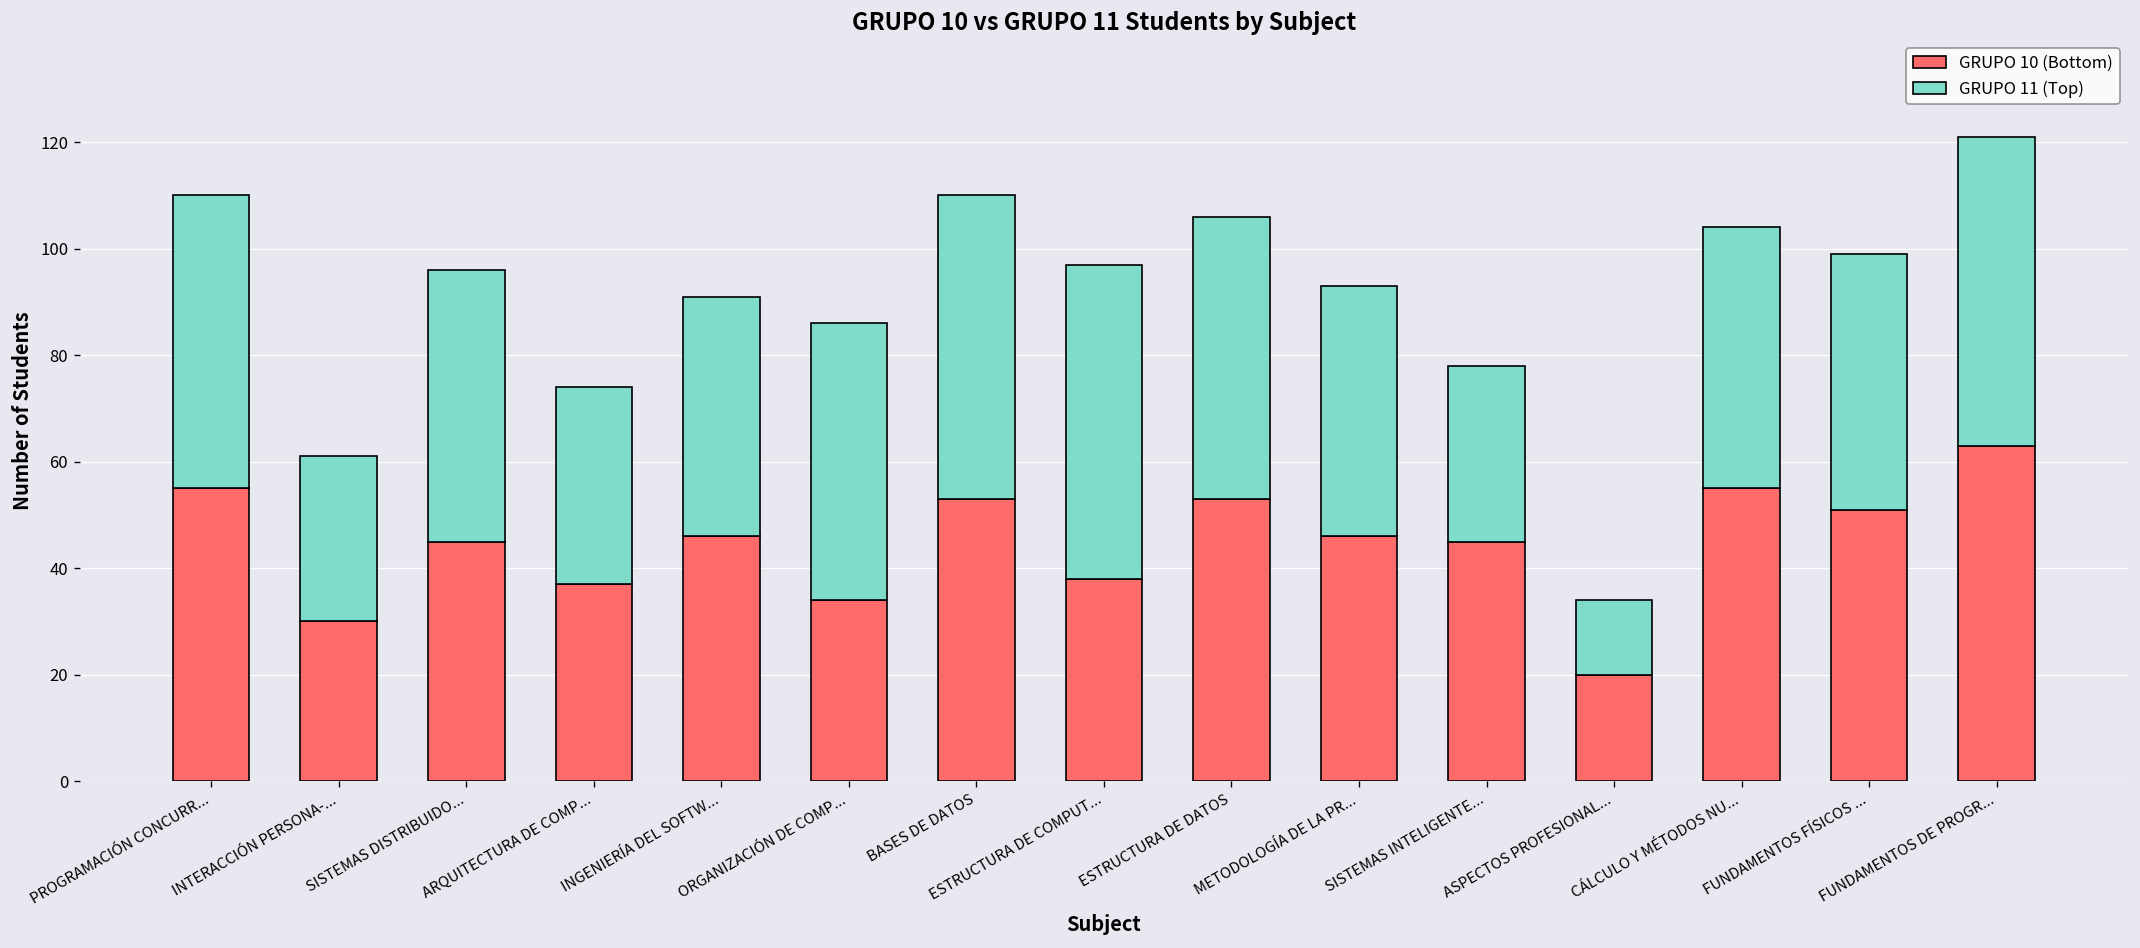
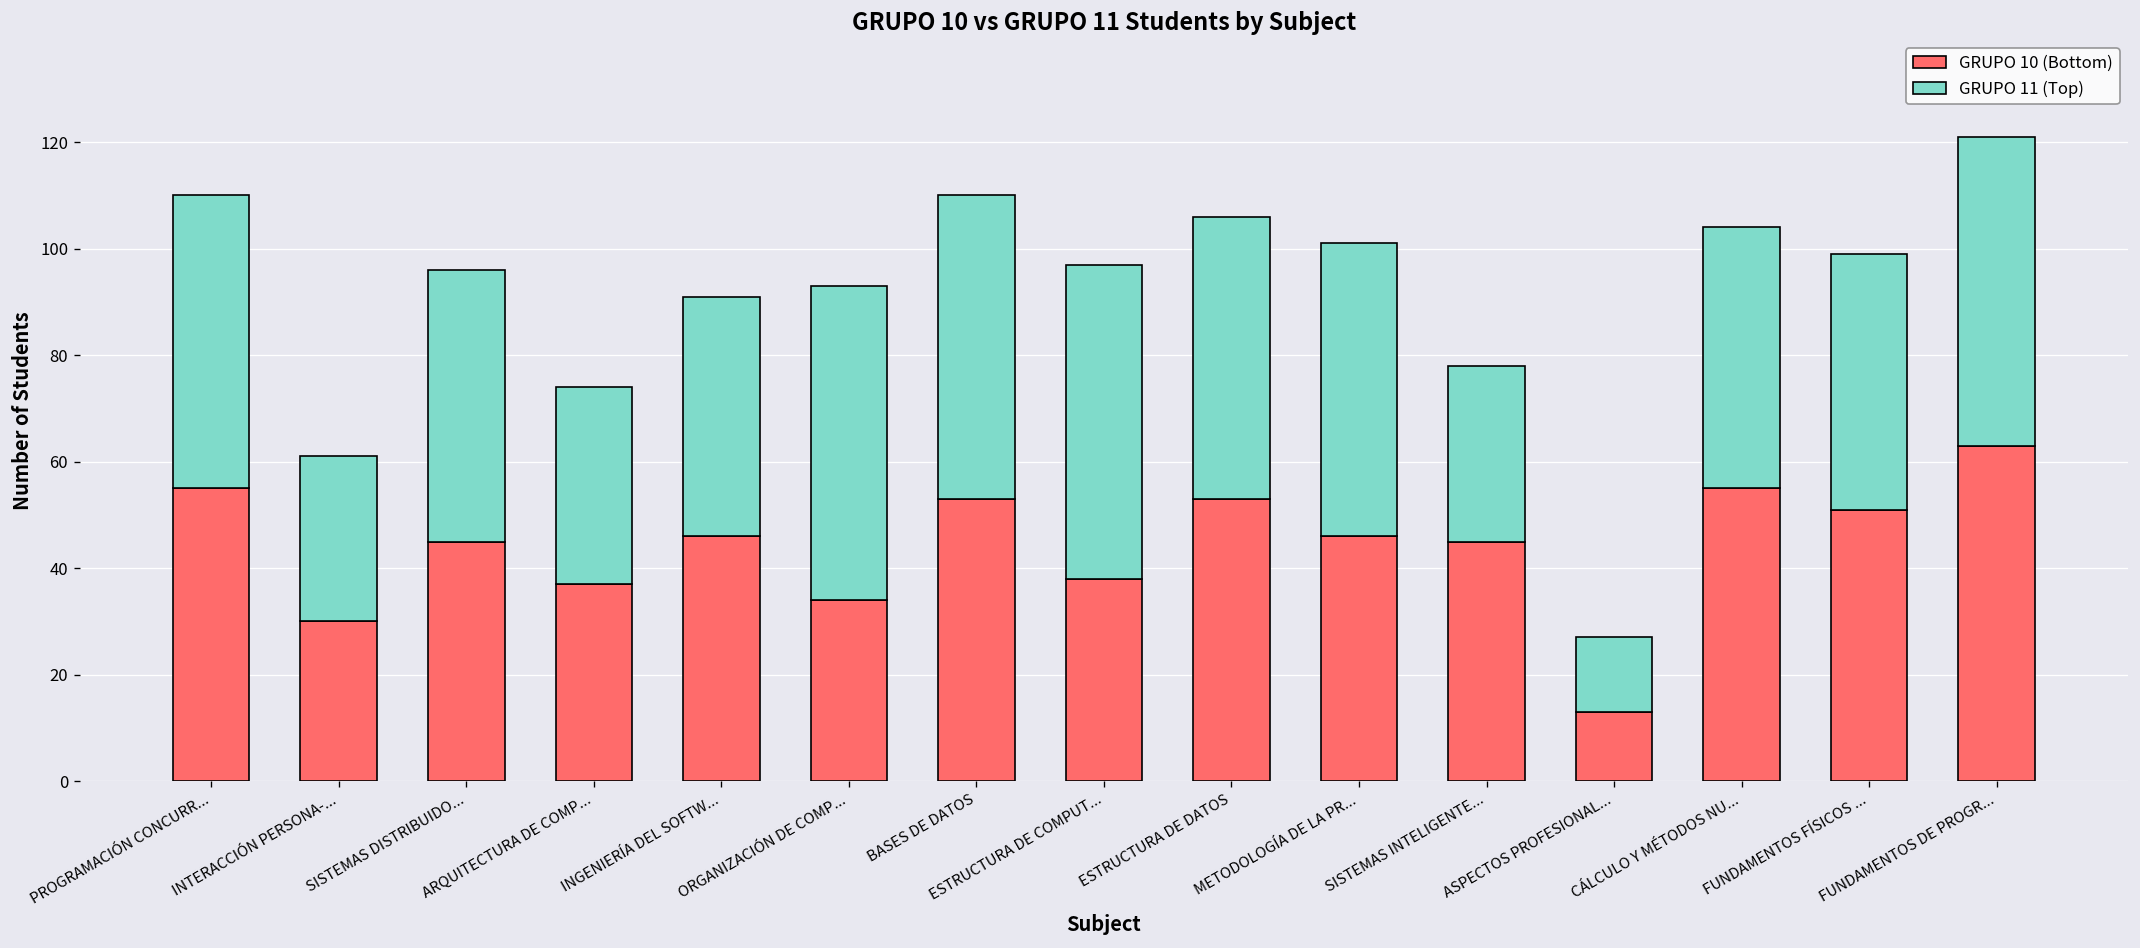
GRUPO 11 (Top), ORGANIZACIÓN DE COMP...: 52 -> 59
GRUPO 11 (Top), METODOLOGÍA DE LA PR...: 47 -> 55
GRUPO 10 (Bottom), ASPECTOS PROFESIONAL...: 20 -> 13
